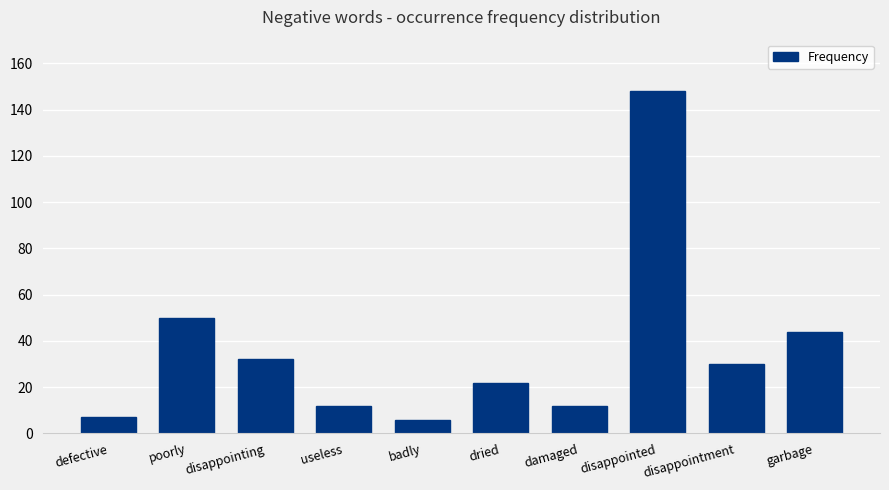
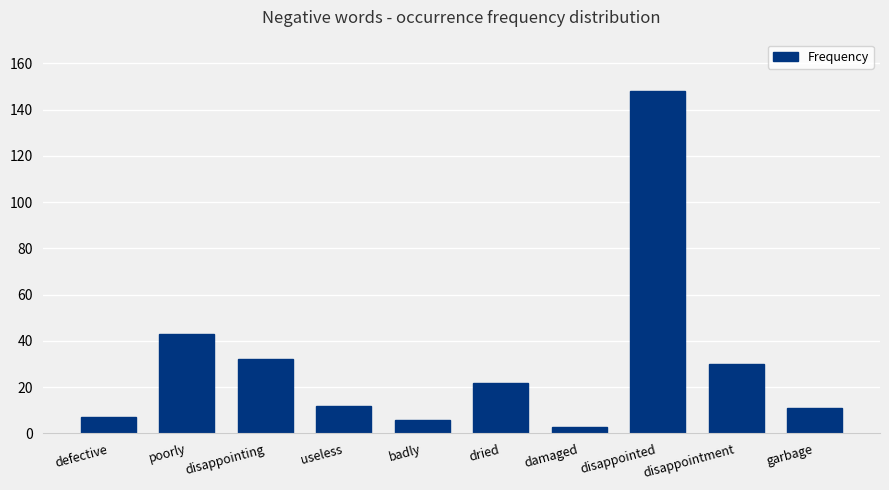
poorly: 50 -> 43
damaged: 12 -> 3
garbage: 44 -> 11
